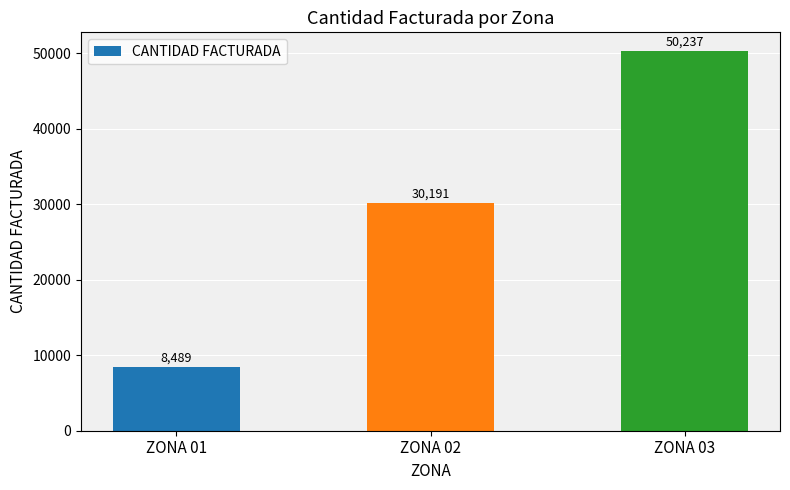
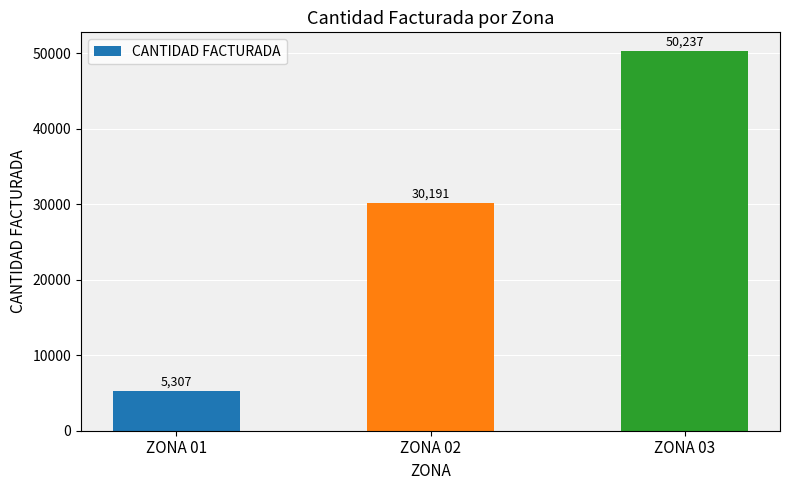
ZONA 01: 8,489 -> 5,307
